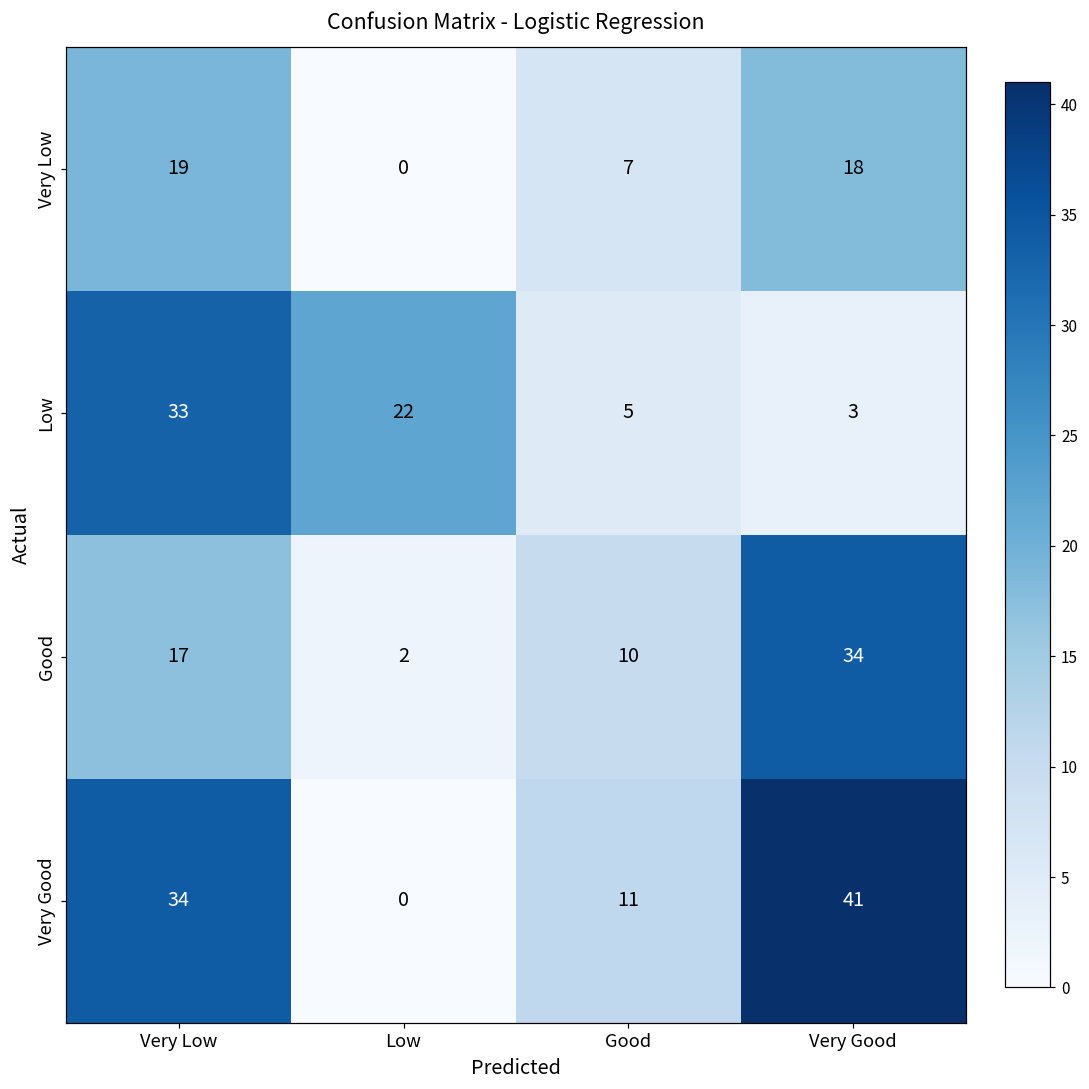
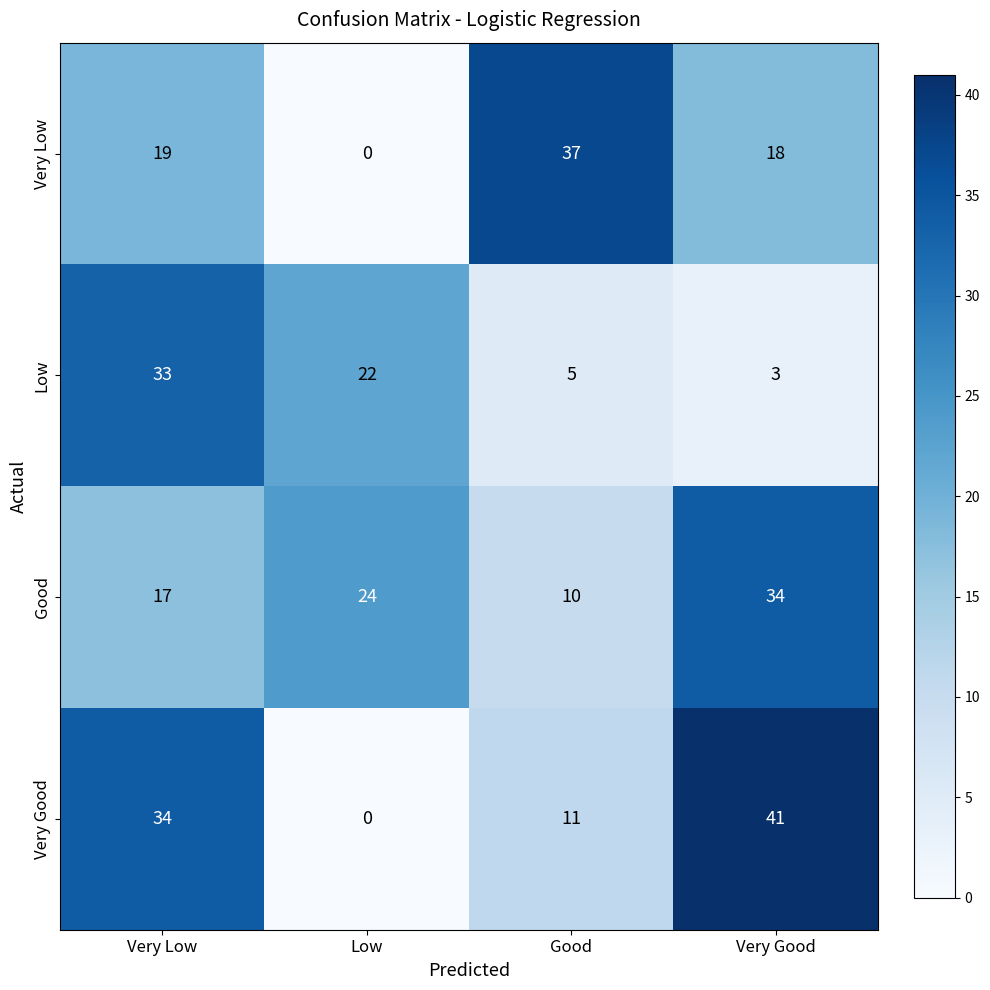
Very Low, Good: 7 -> 37
Good, Low: 2 -> 24
